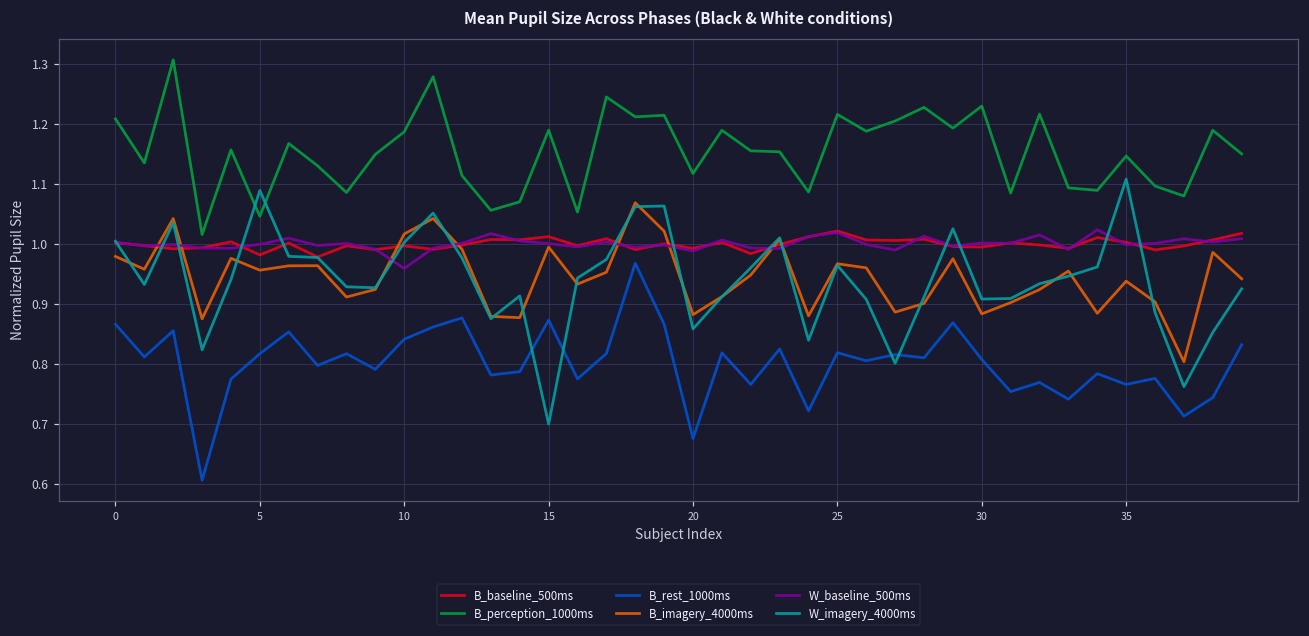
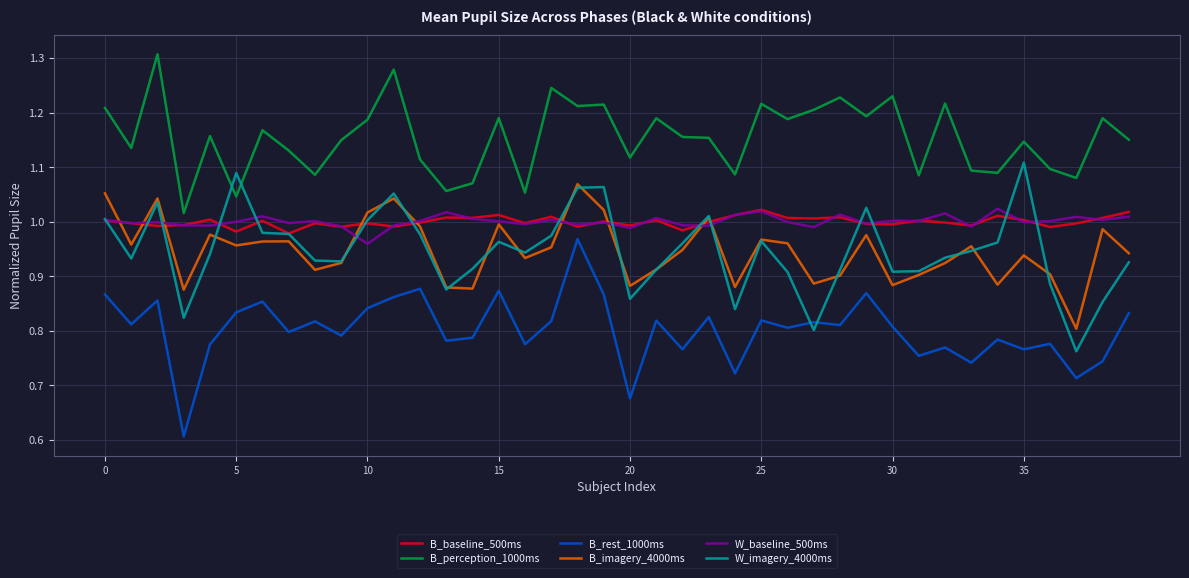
B_imagery_4000ms, 0: 0.98 -> 1.05
B_rest_1000ms, 5: 0.82 -> 0.83
W_imagery_4000ms, 15: 0.70 -> 0.96
